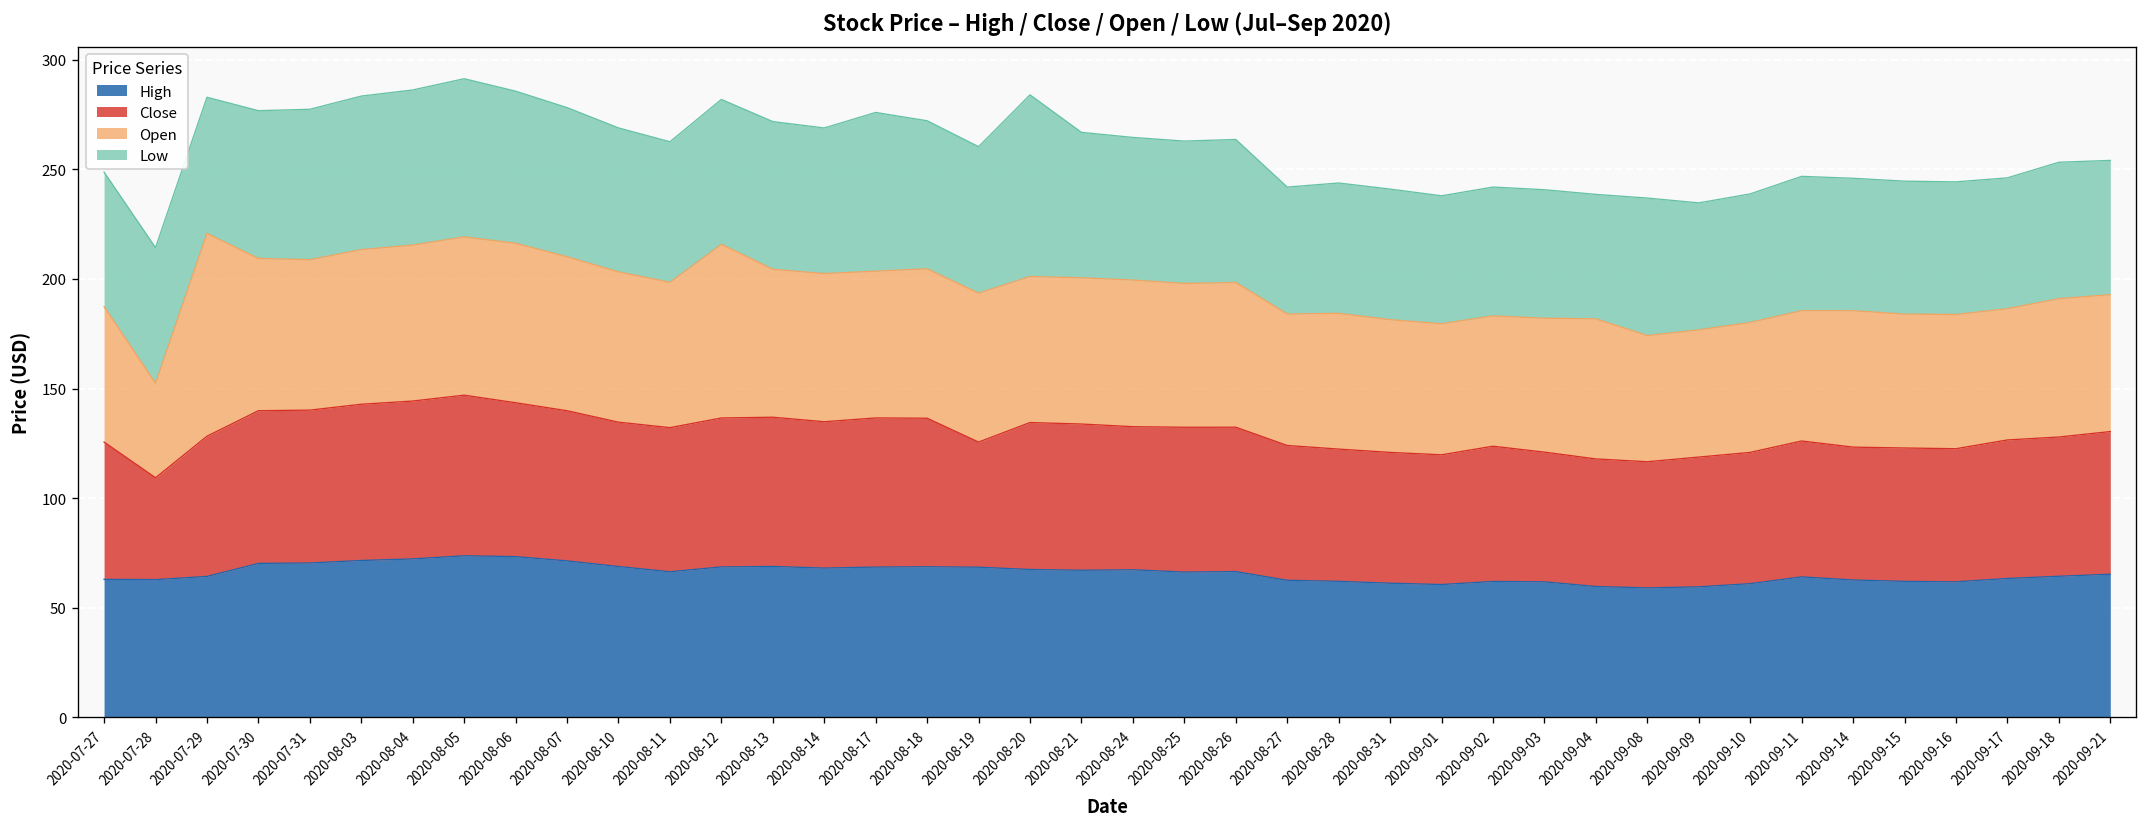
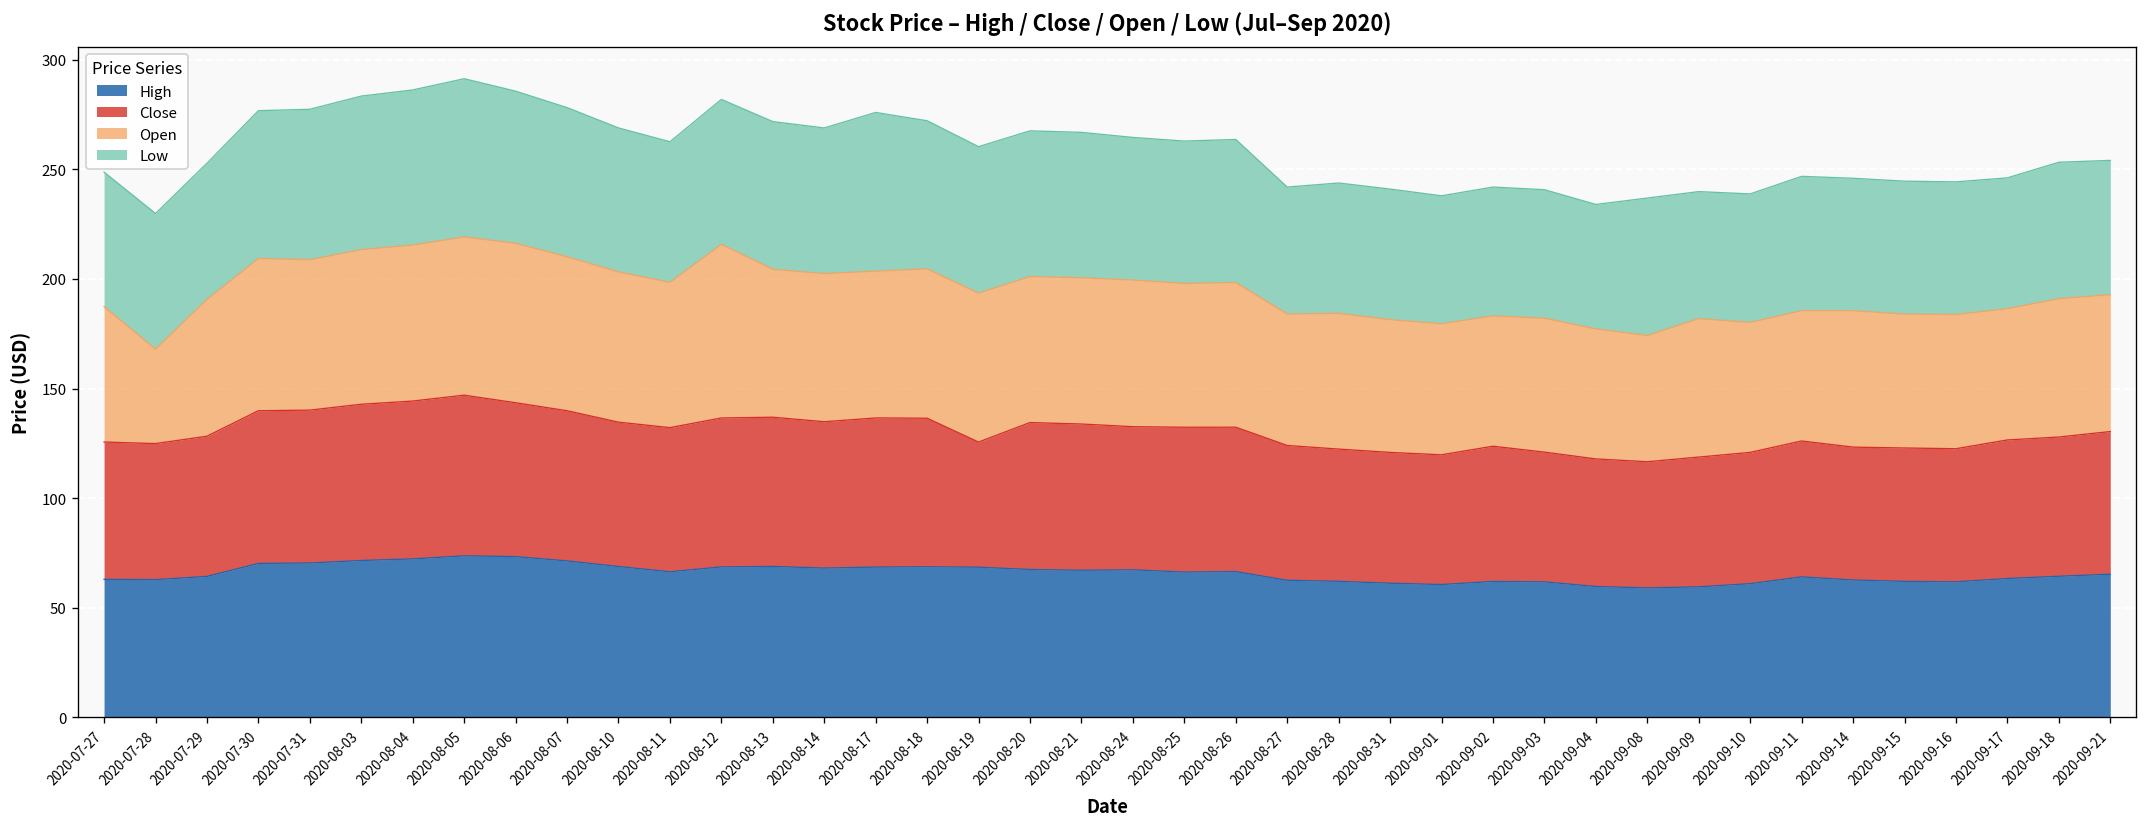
Close, 2020-07-28: 47 -> 62
Open, 2020-07-29: 93 -> 62
Low, 2020-08-20: 83 -> 67
Open, 2020-09-04: 64 -> 59
Open, 2020-09-09: 58 -> 63
